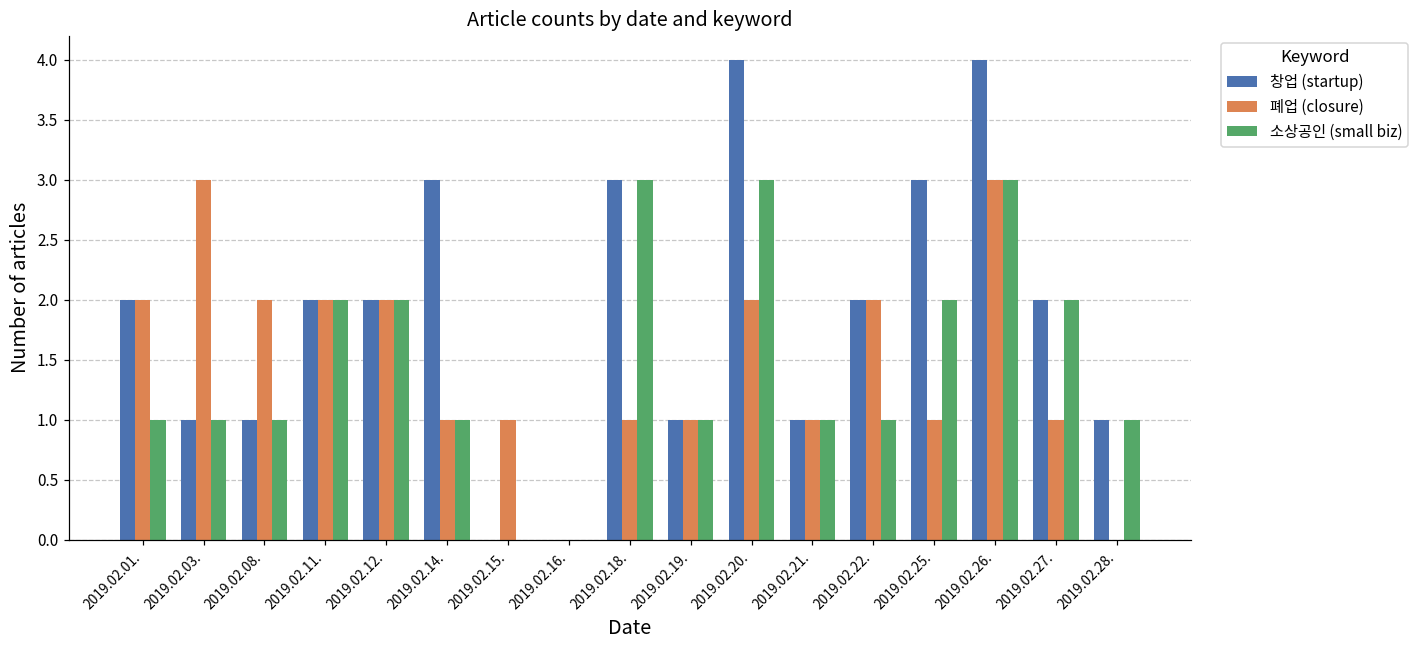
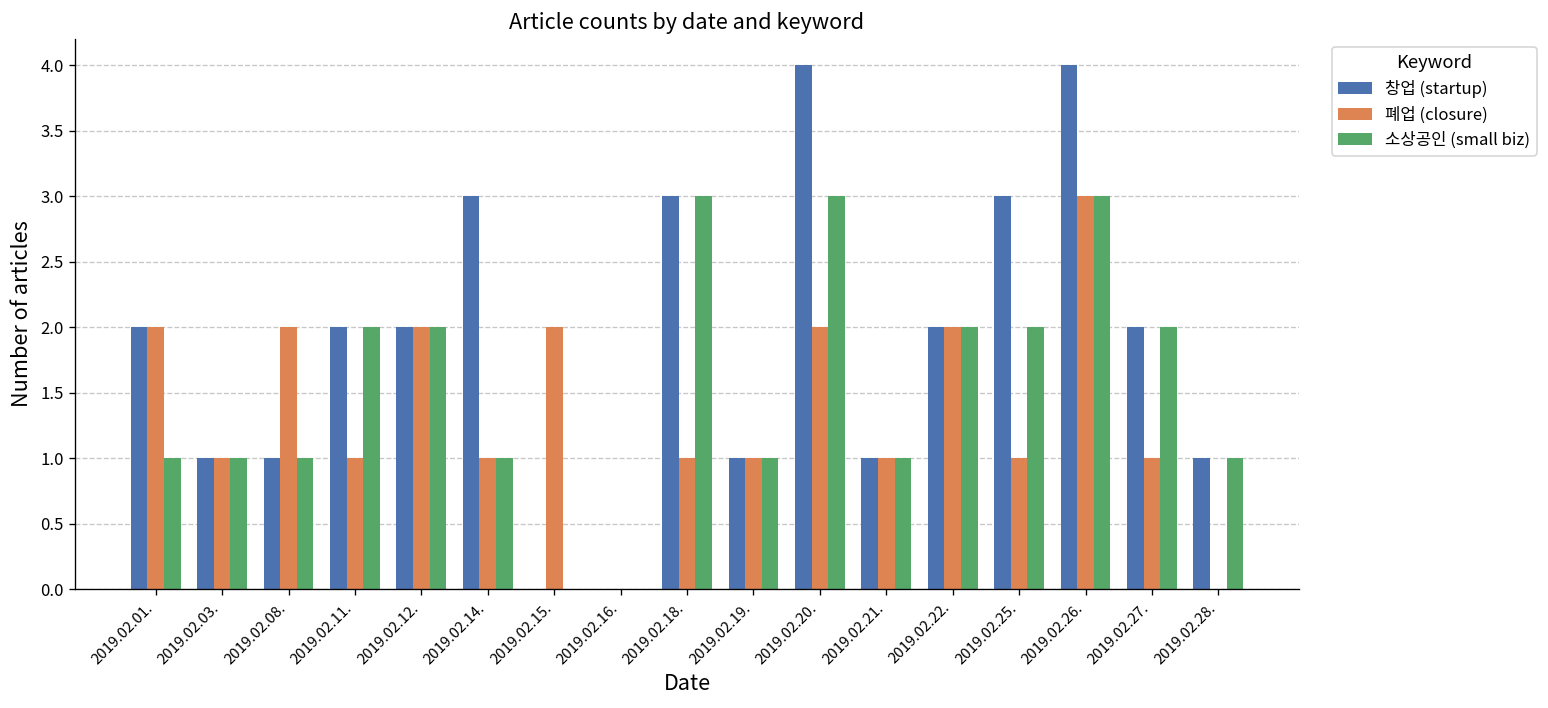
폐업 (closure), 2019.02.03.: 3 -> 1
폐업 (closure), 2019.02.11.: 2 -> 1
폐업 (closure), 2019.02.15.: 1 -> 2
소상공인 (small biz), 2019.02.22.: 1 -> 2
